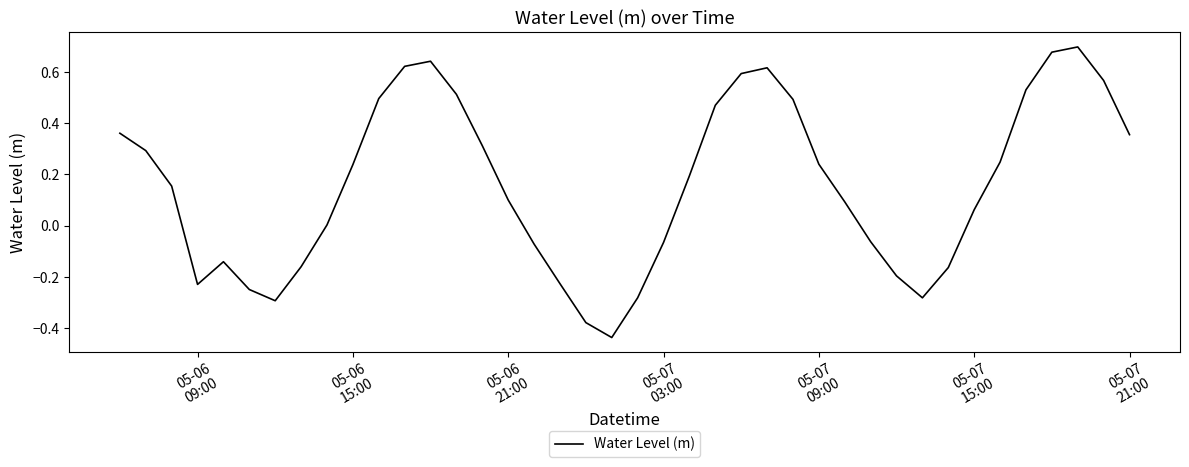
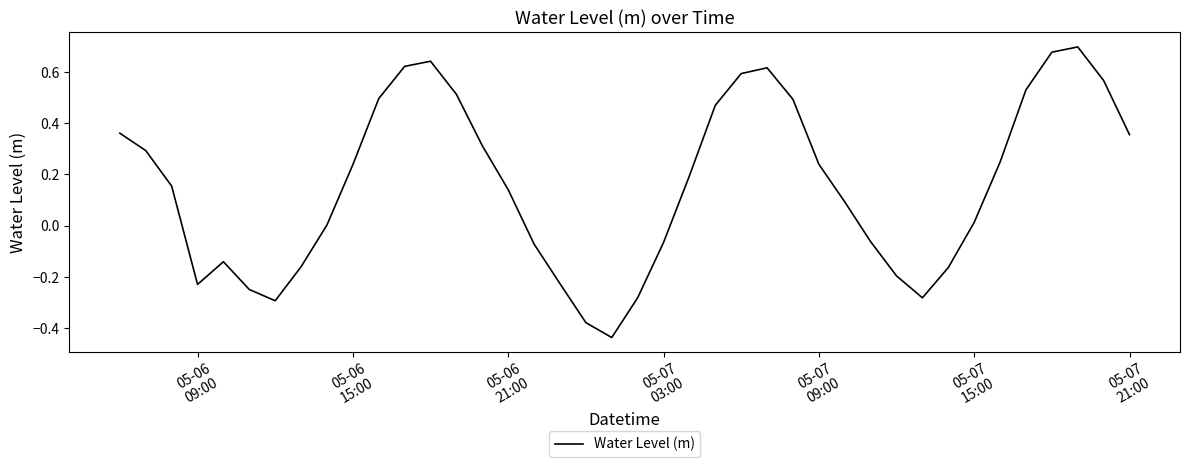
05-06 21:00: 0.10 -> 0.14
05-07 15:00: 0.06 -> 0.01
